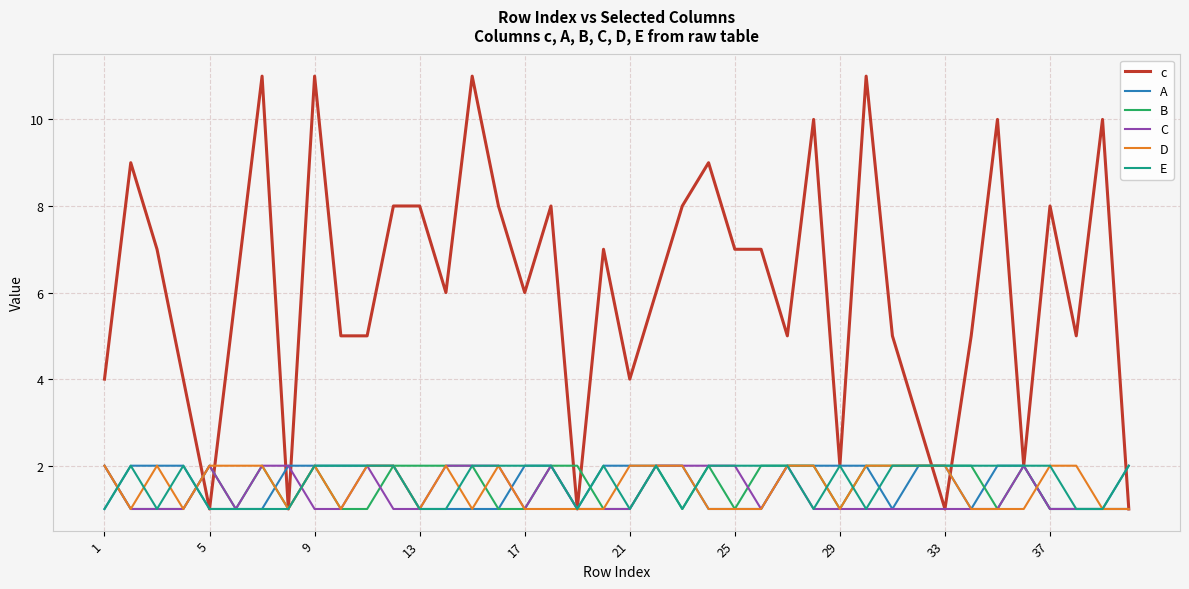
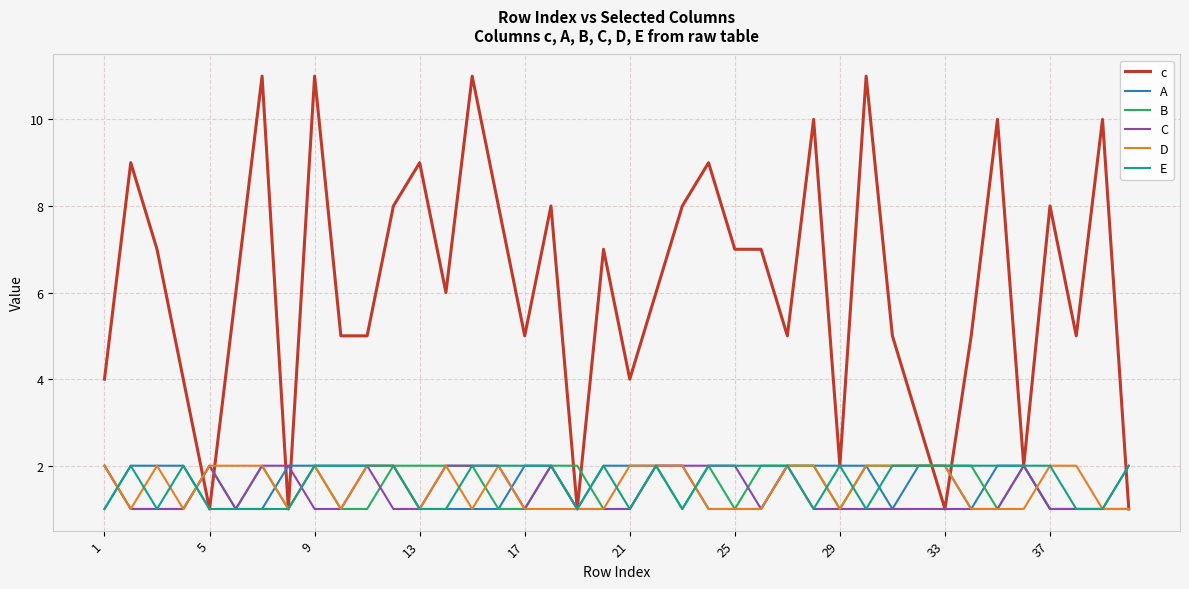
c, 13: 8 -> 9
c, 17: 6 -> 5
